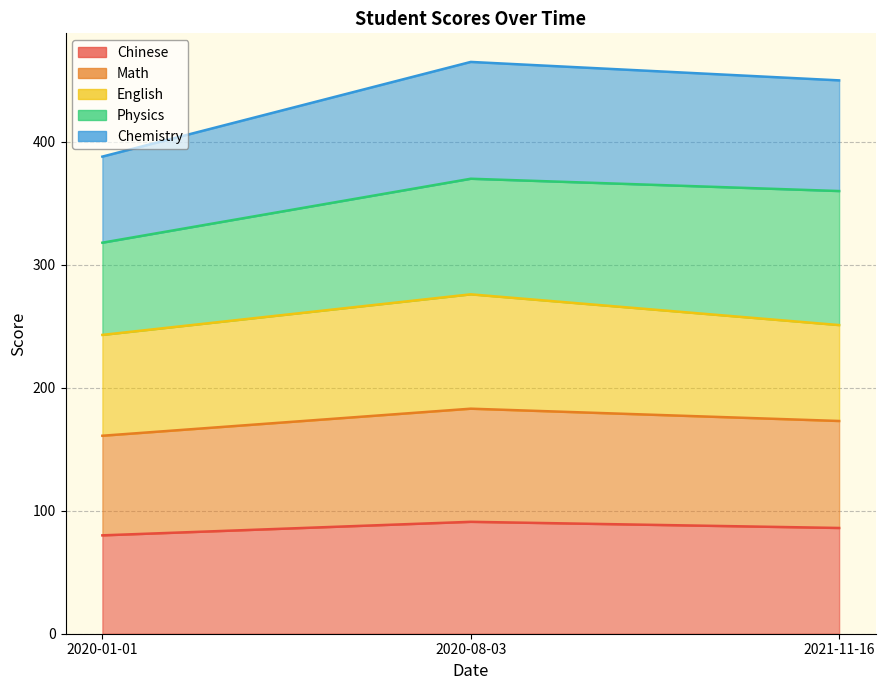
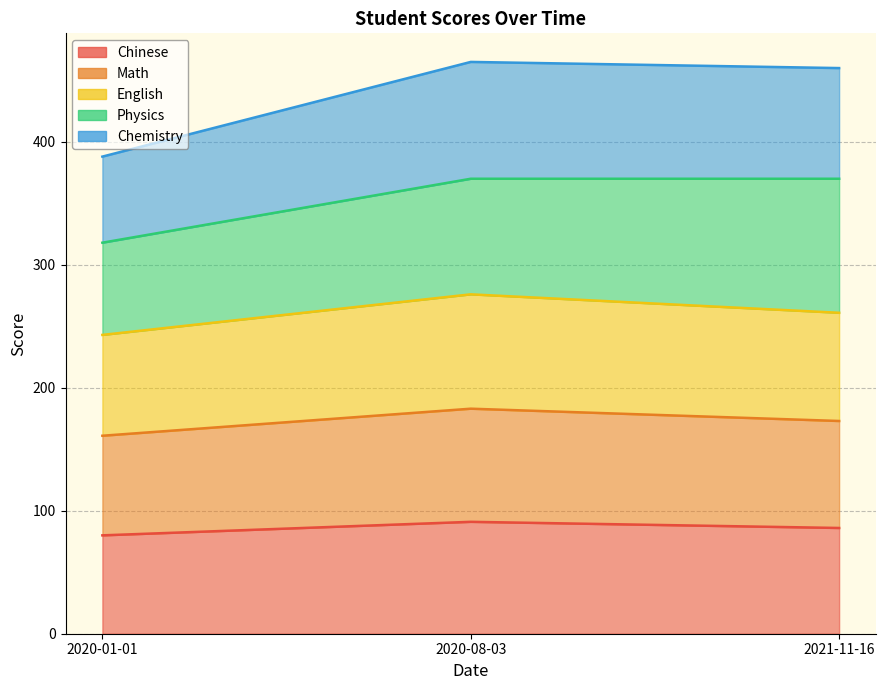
English, 2021-11-16: 78 -> 88
